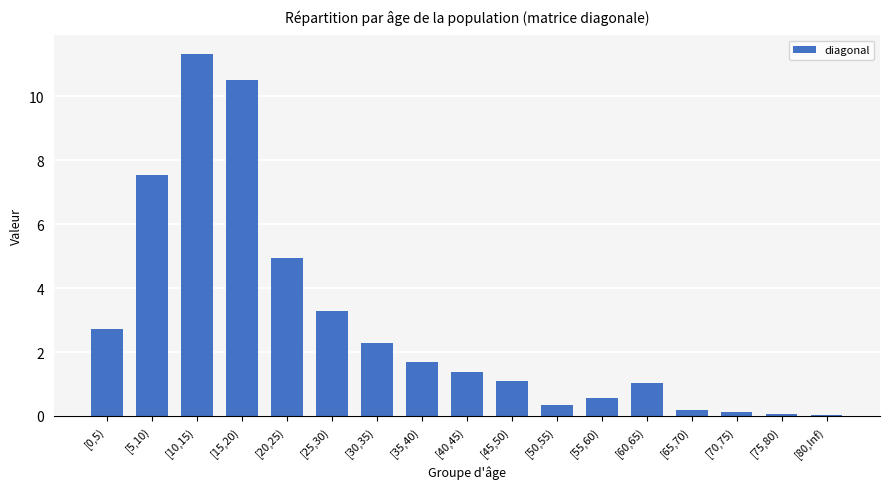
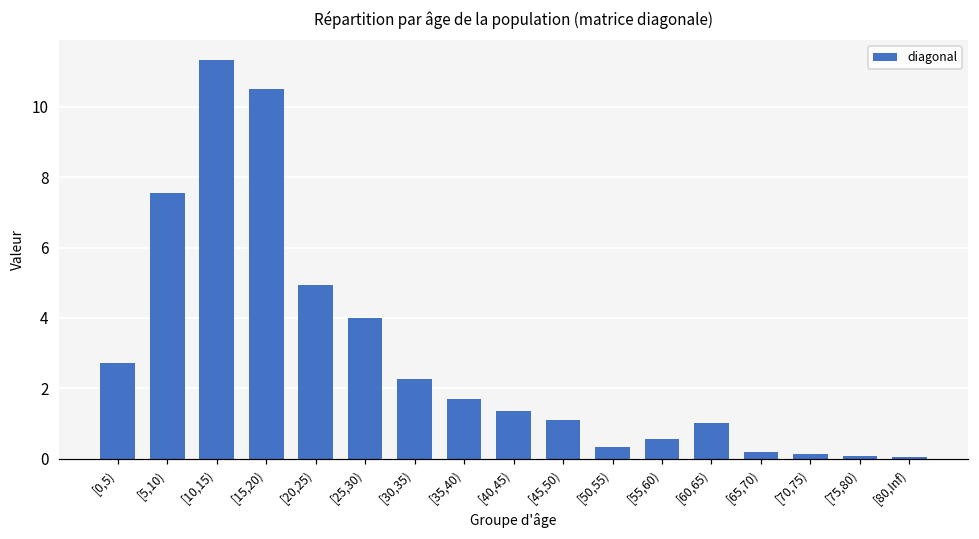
[25,30): 3.3 -> 4.0
